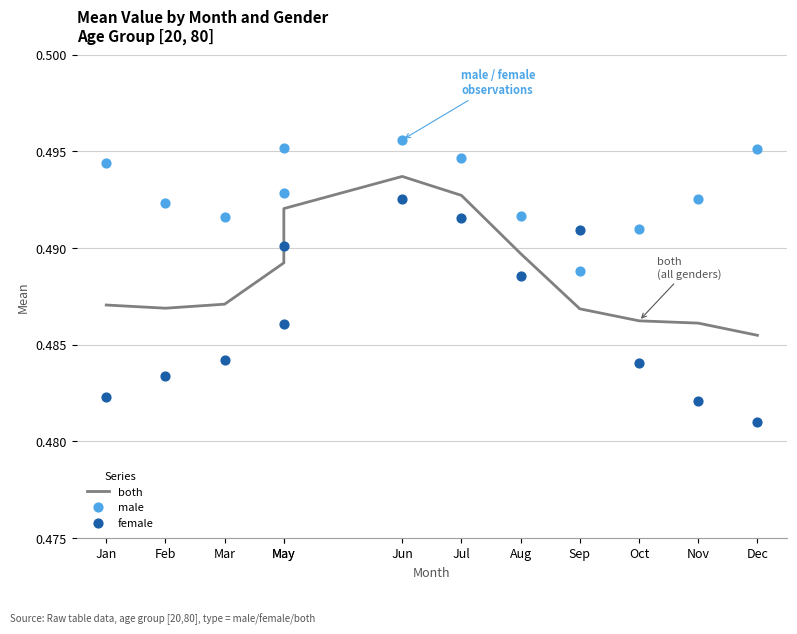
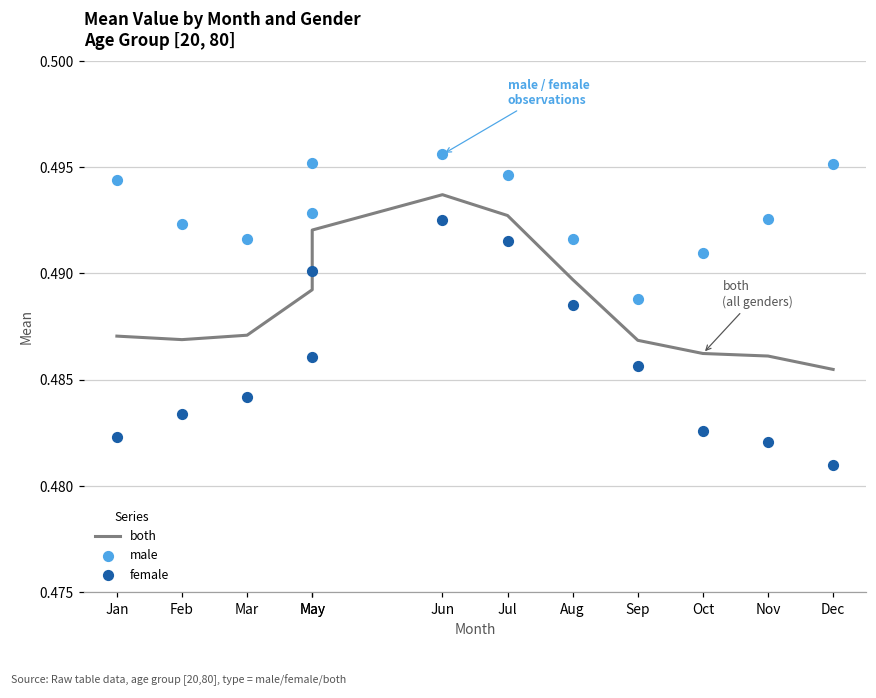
female, Sep: 0.4909 -> 0.4856
female, Oct: 0.4840 -> 0.4826
